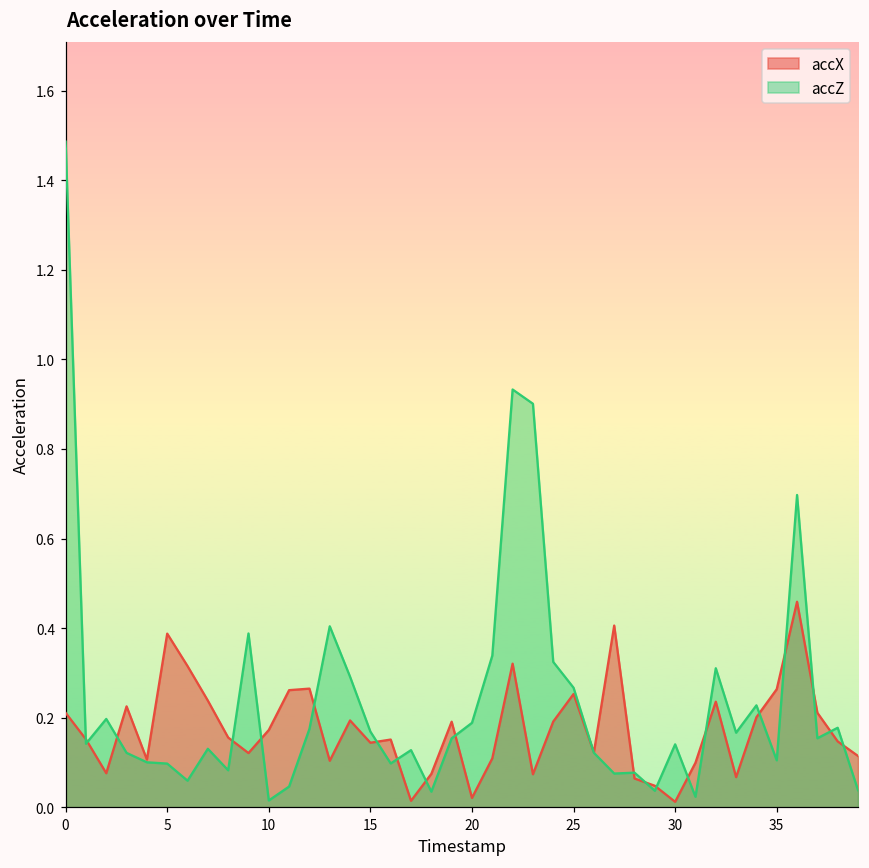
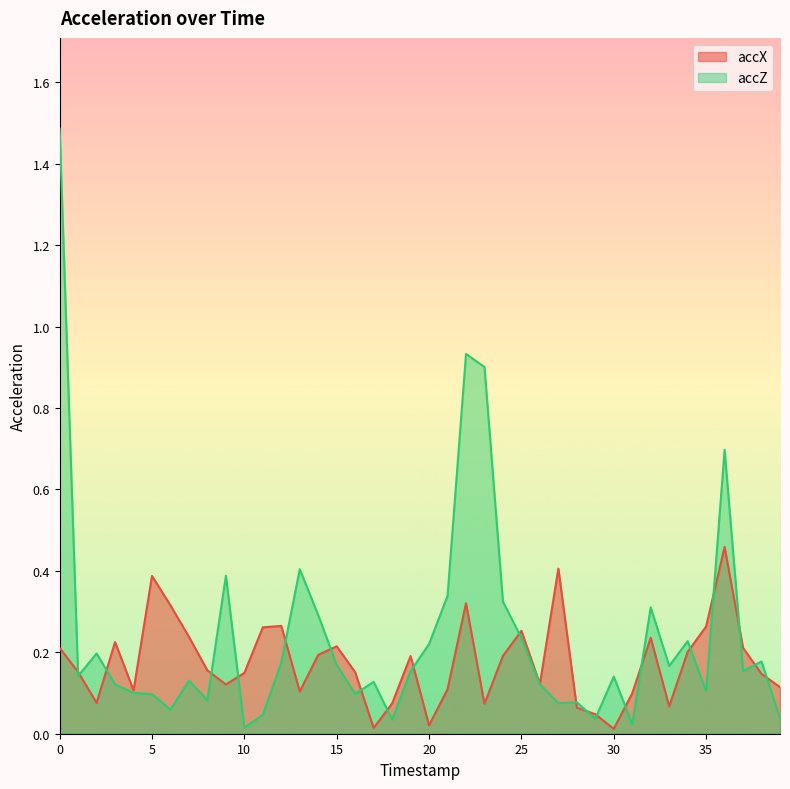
accX, 10: 0.17 -> 0.15
accX, 15: 0.14 -> 0.21
accZ, 20: 0.19 -> 0.22
accZ, 25: 0.27 -> 0.24
